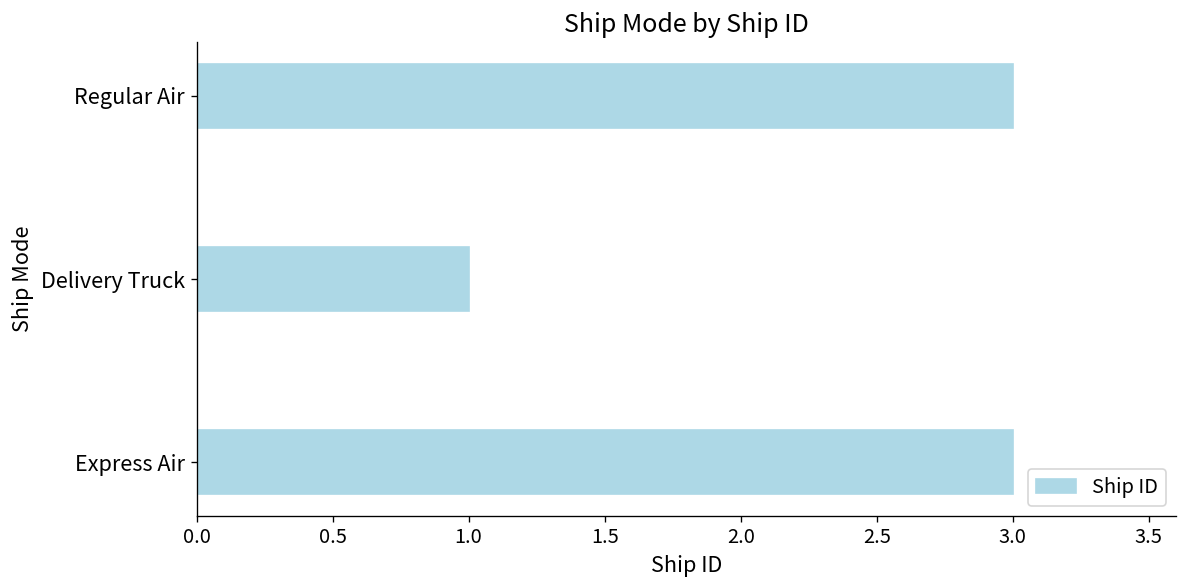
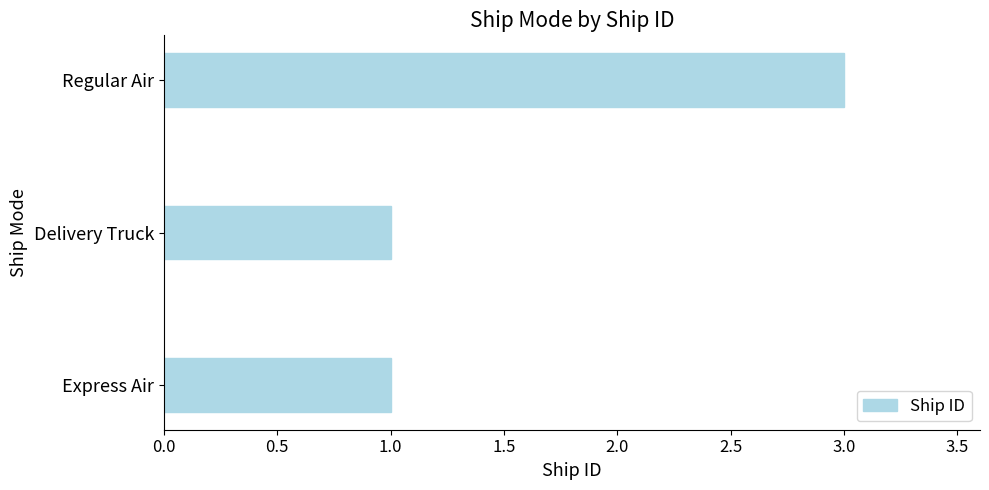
Express Air: 3 -> 1
